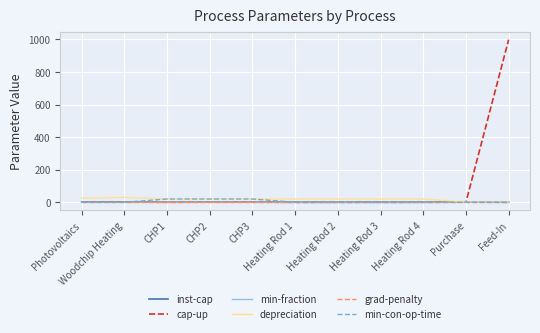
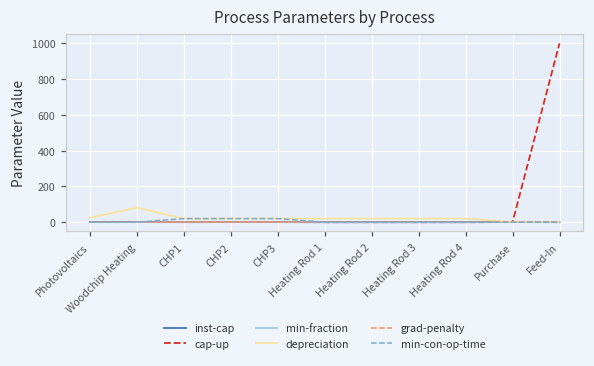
depreciation, Woodchip Heating: 30 -> 80
